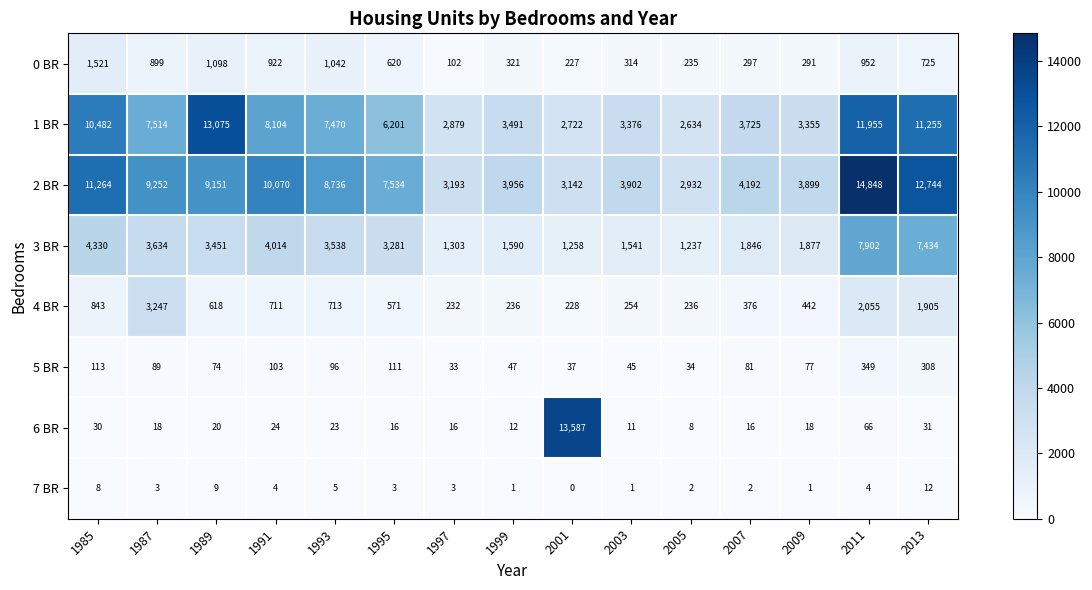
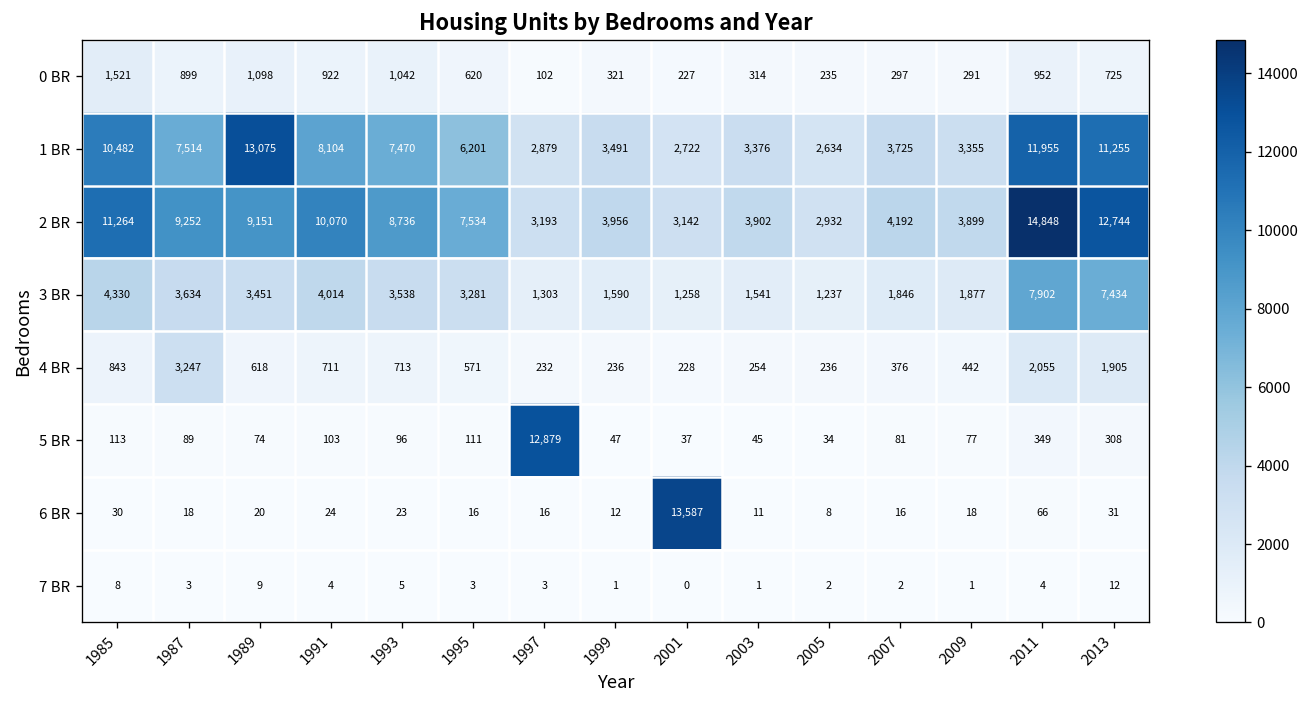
5 BR, 1997: 33 -> 12,879
